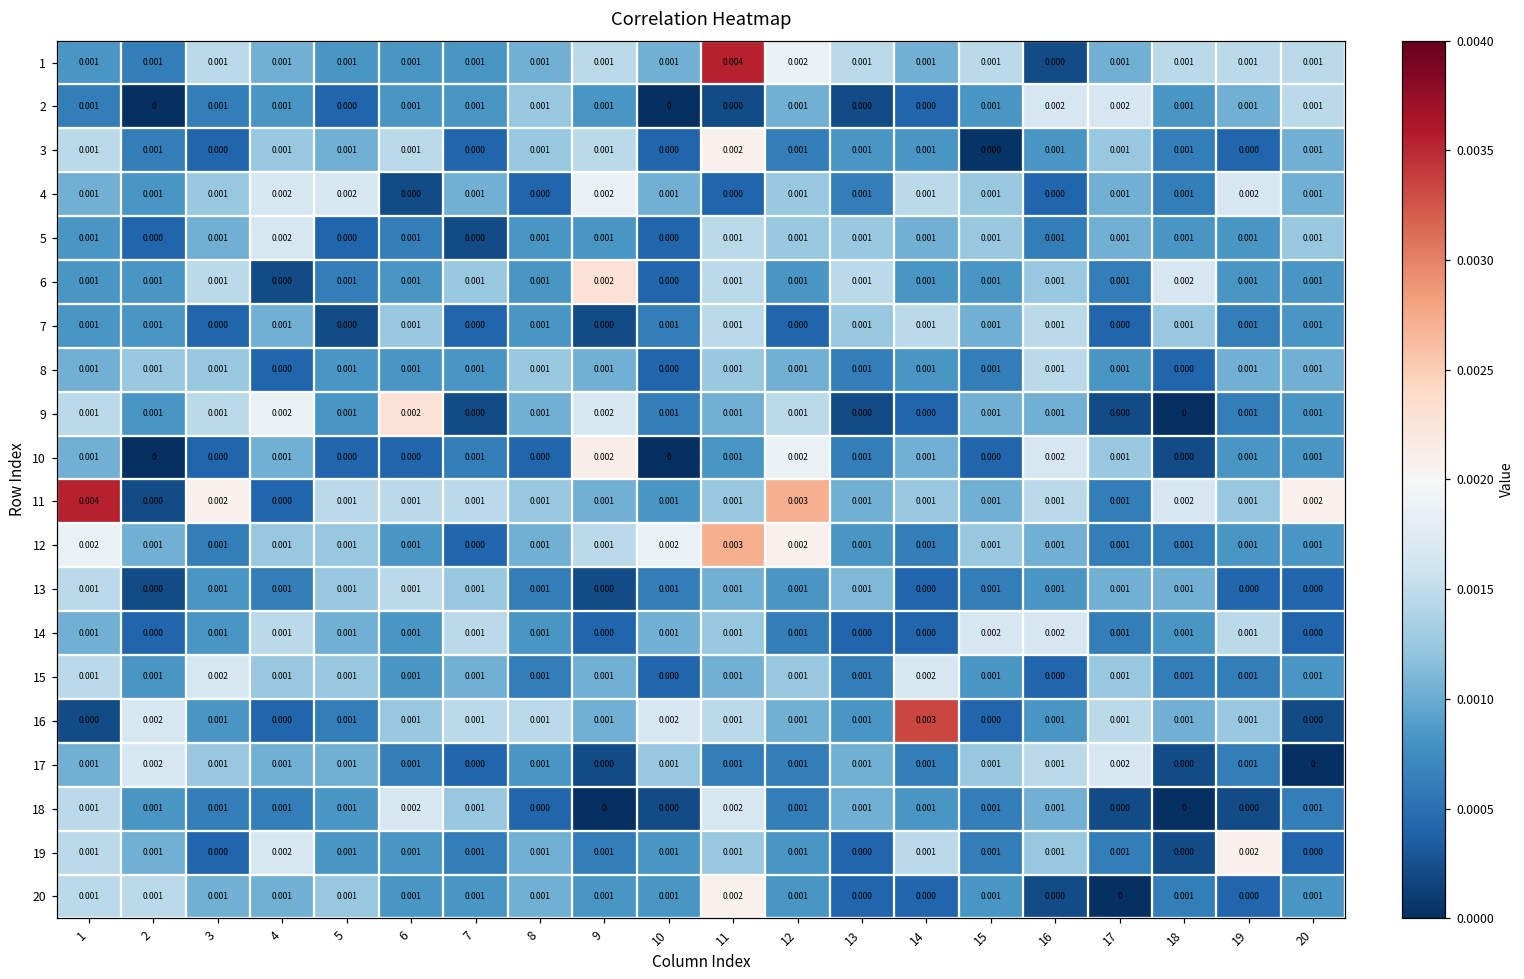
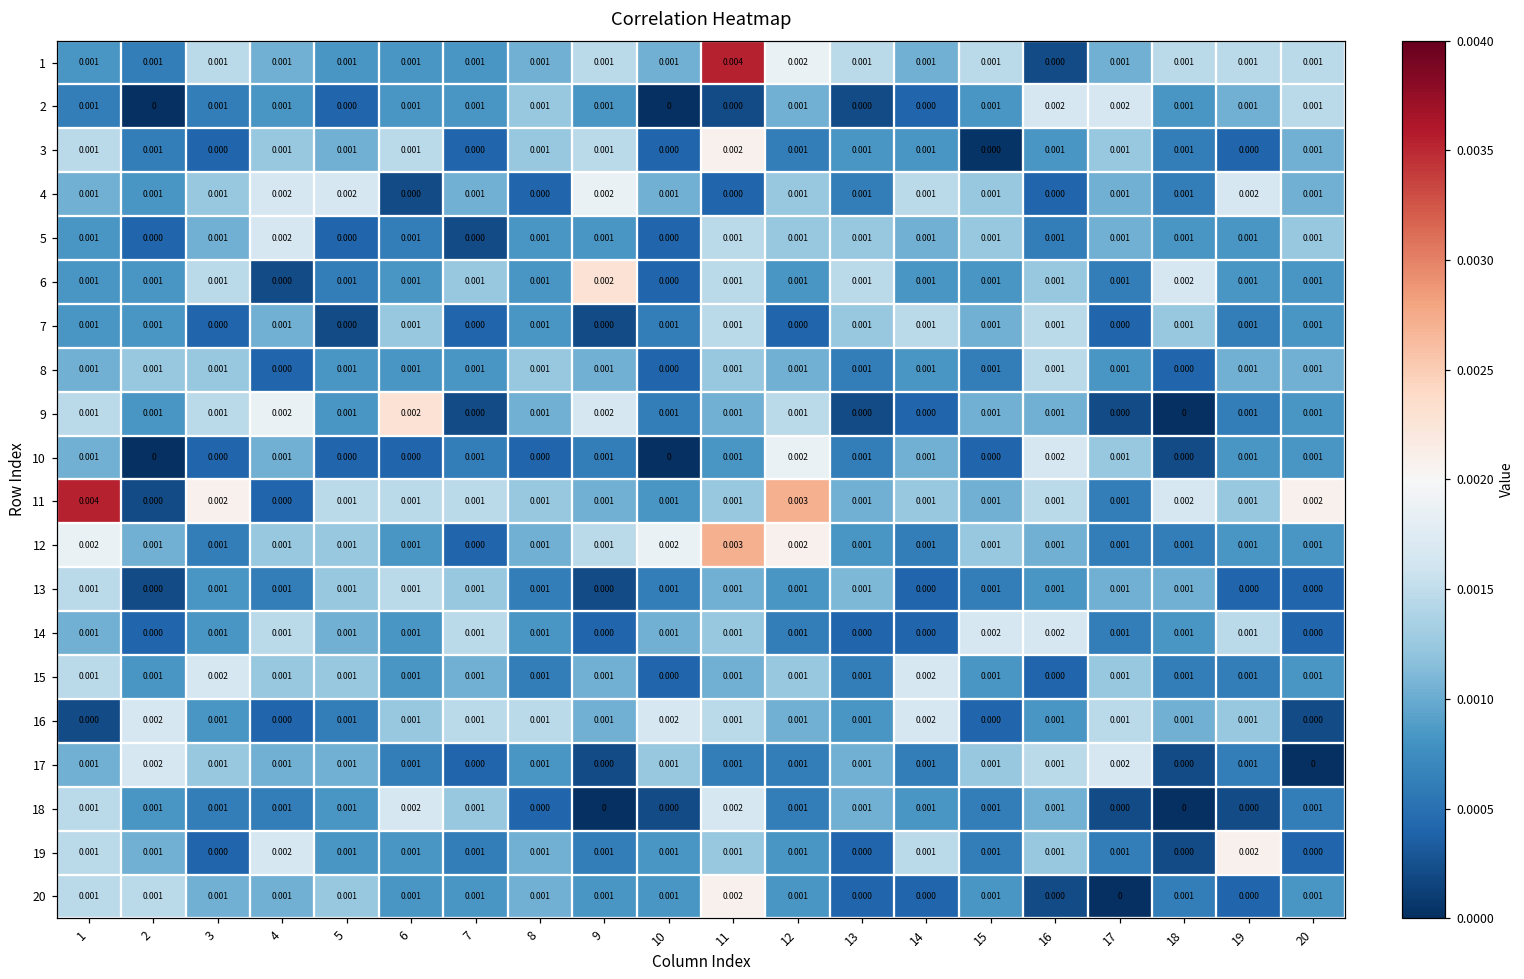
10, 9: 0.002 -> 0.001
16, 14: 0.003 -> 0.002
